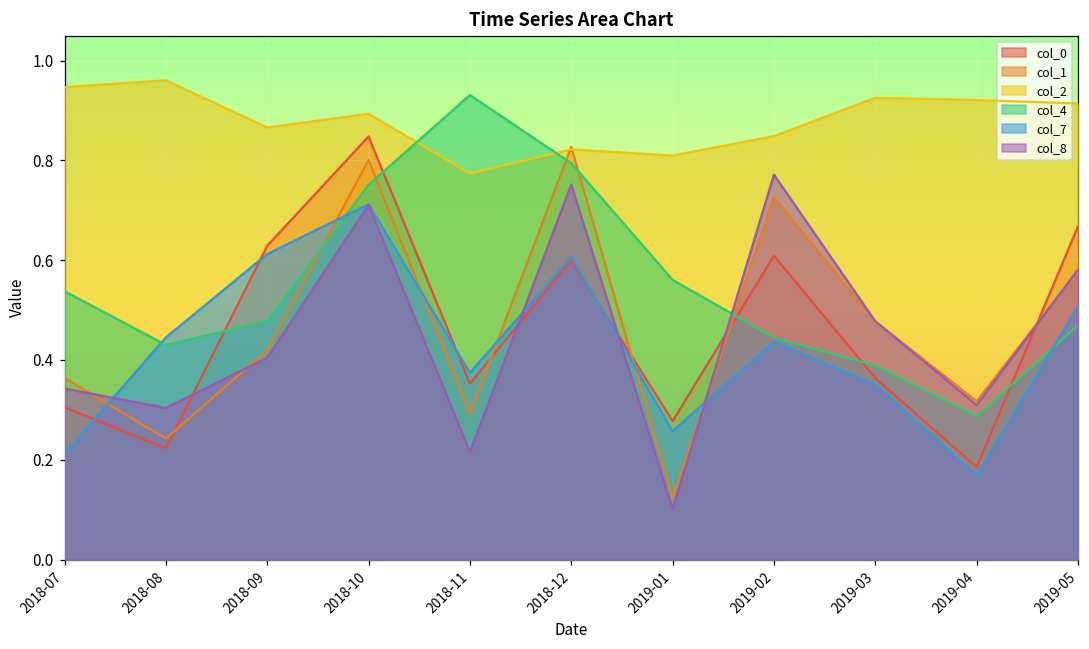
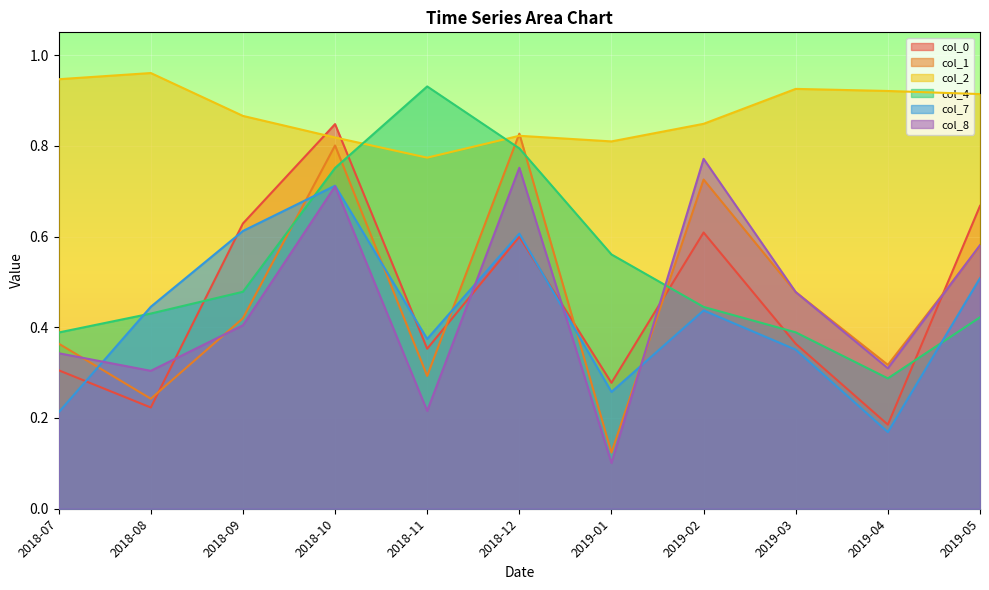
col_4, 2018-07: 0.54 -> 0.39
col_2, 2018-10: 0.89 -> 0.82
col_4, 2019-05: 0.47 -> 0.42
